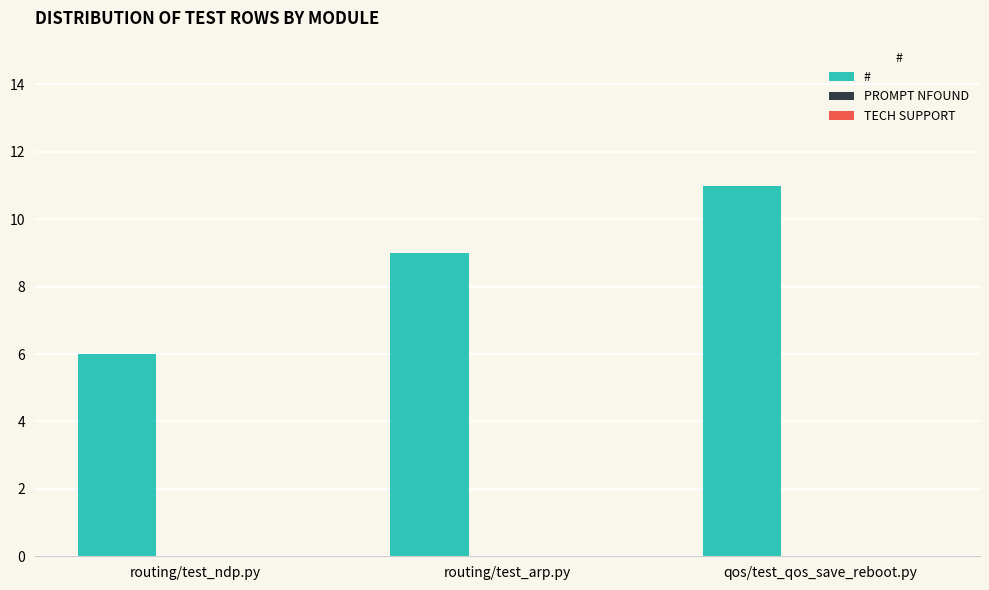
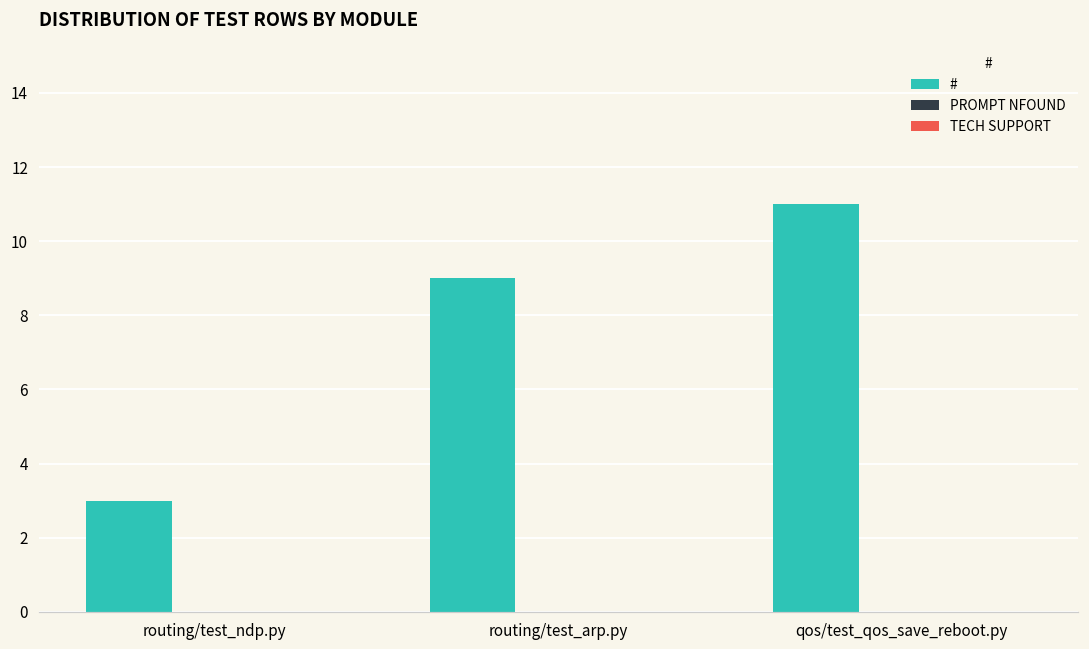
#, routing/test_ndp.py: 6 -> 3
